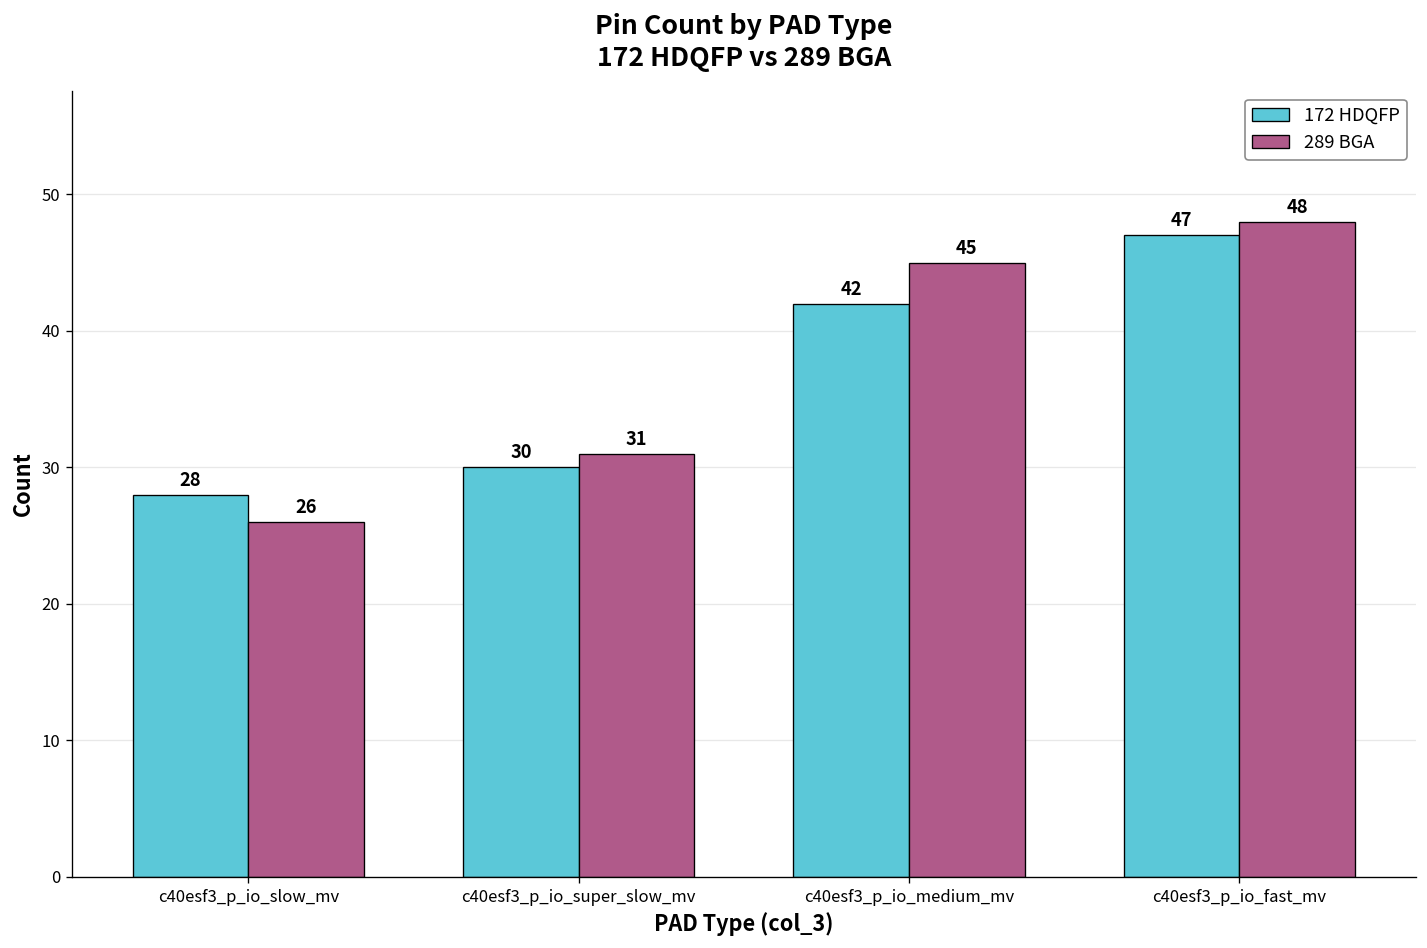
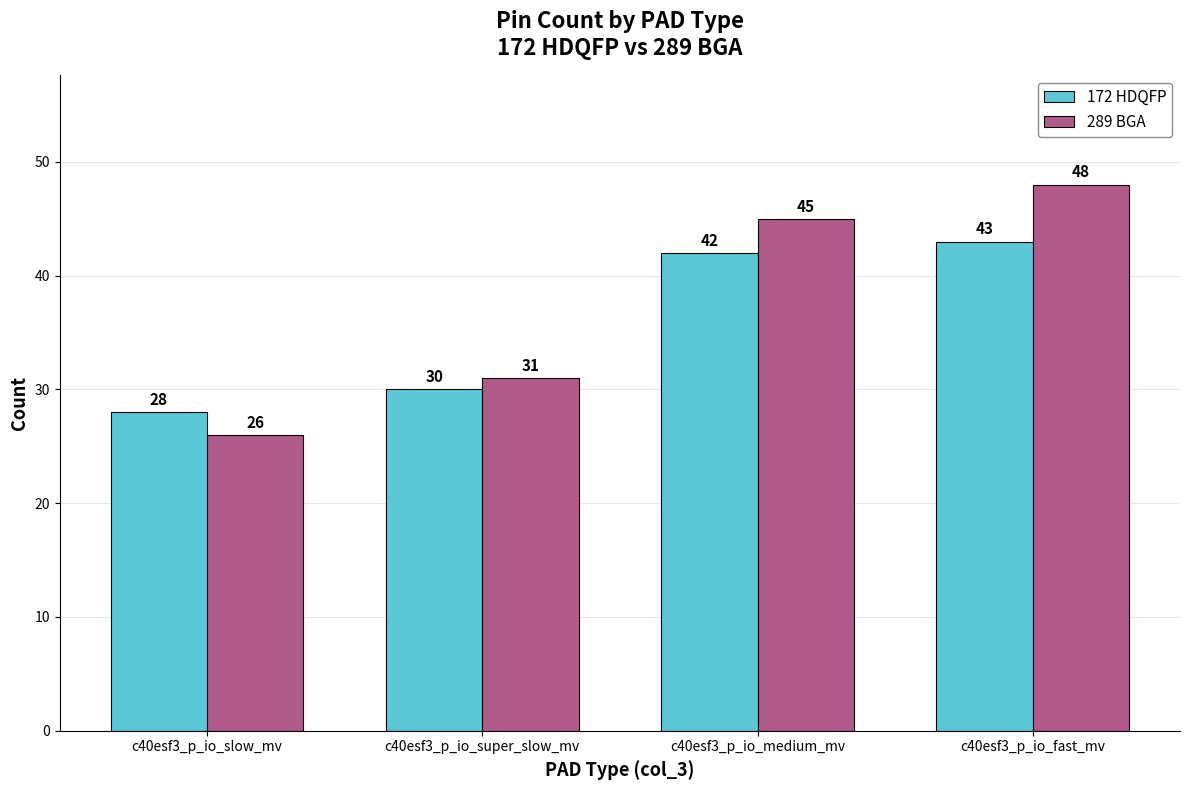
172 HDQFP, c40esf3_p_io_fast_mv: 47 -> 43
